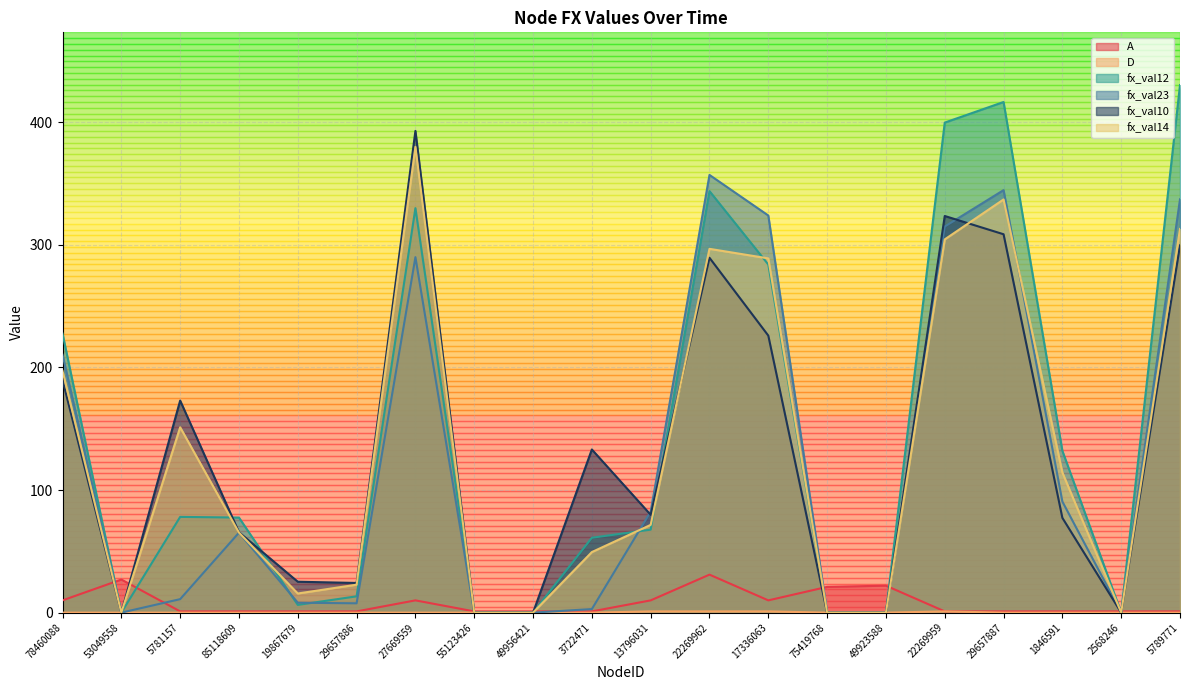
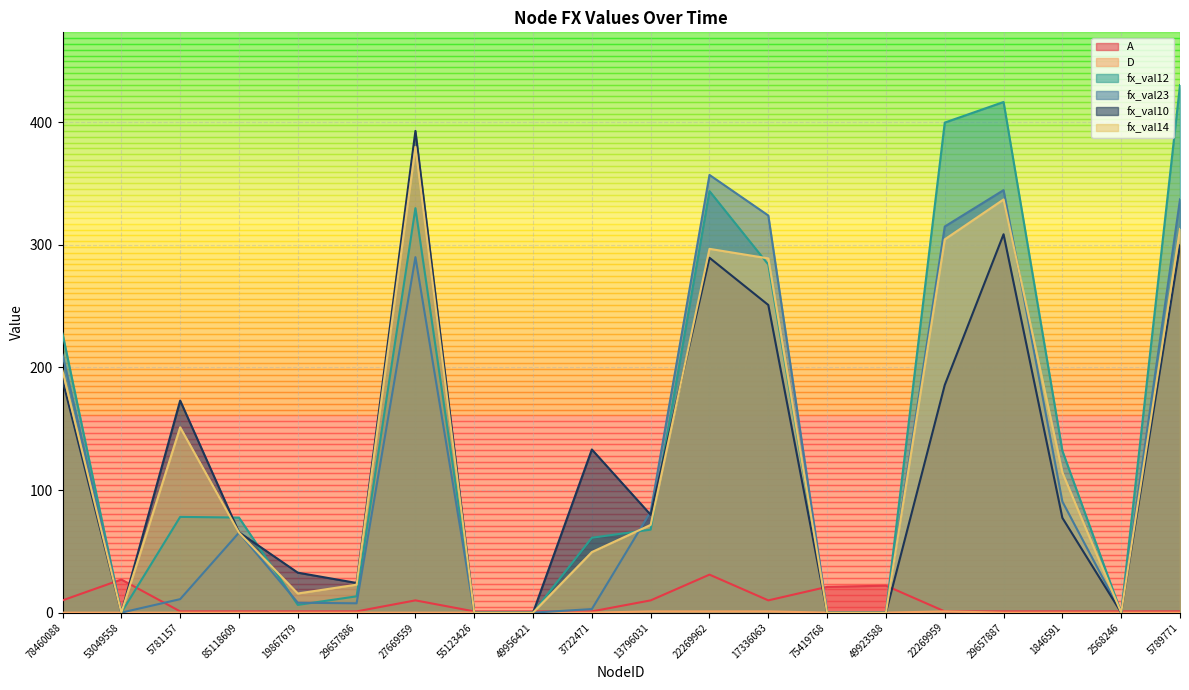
fx_val10, 19867679: 25 -> 33
fx_val10, 17336063: 226 -> 251
fx_val10, 22269959: 324 -> 186
